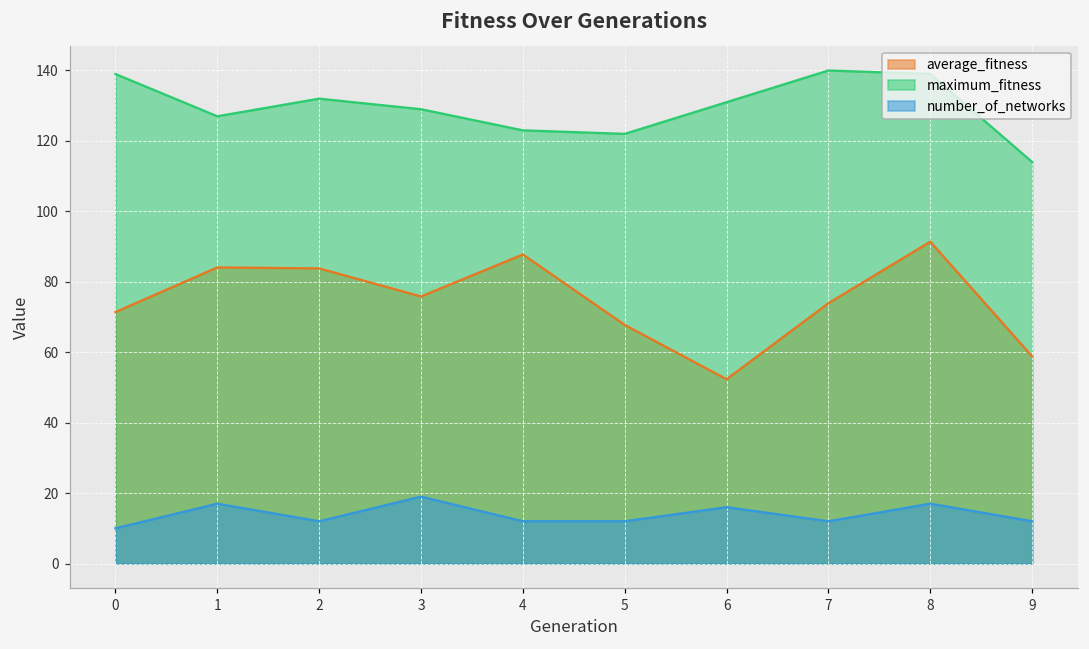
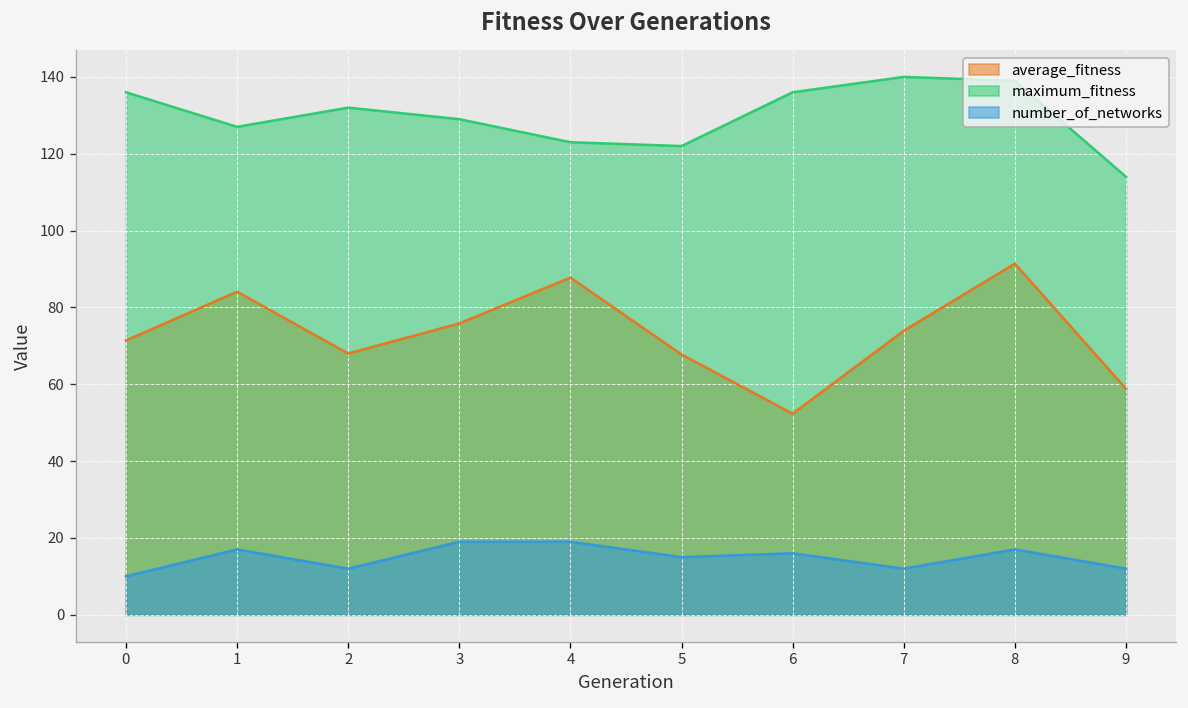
maximum_fitness, 0: 139 -> 136
average_fitness, 2: 84 -> 68
number_of_networks, 4: 12 -> 19
number_of_networks, 5: 12 -> 15
maximum_fitness, 6: 131 -> 136
